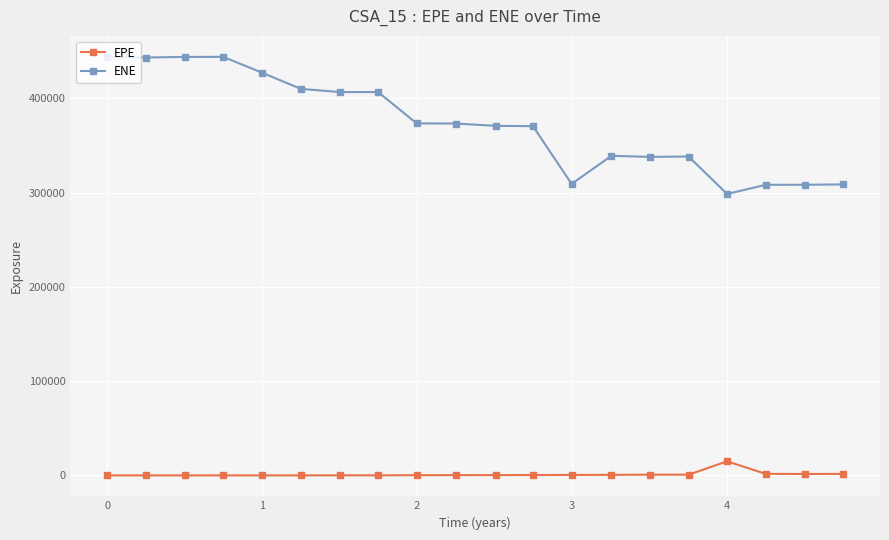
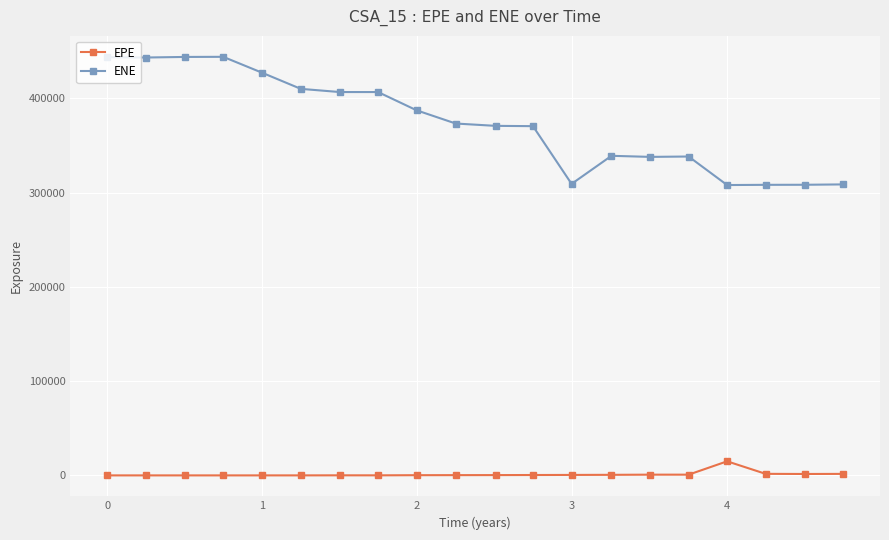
ENE, 2: 370000 -> 390000
ENE, 4: 300000 -> 310000
